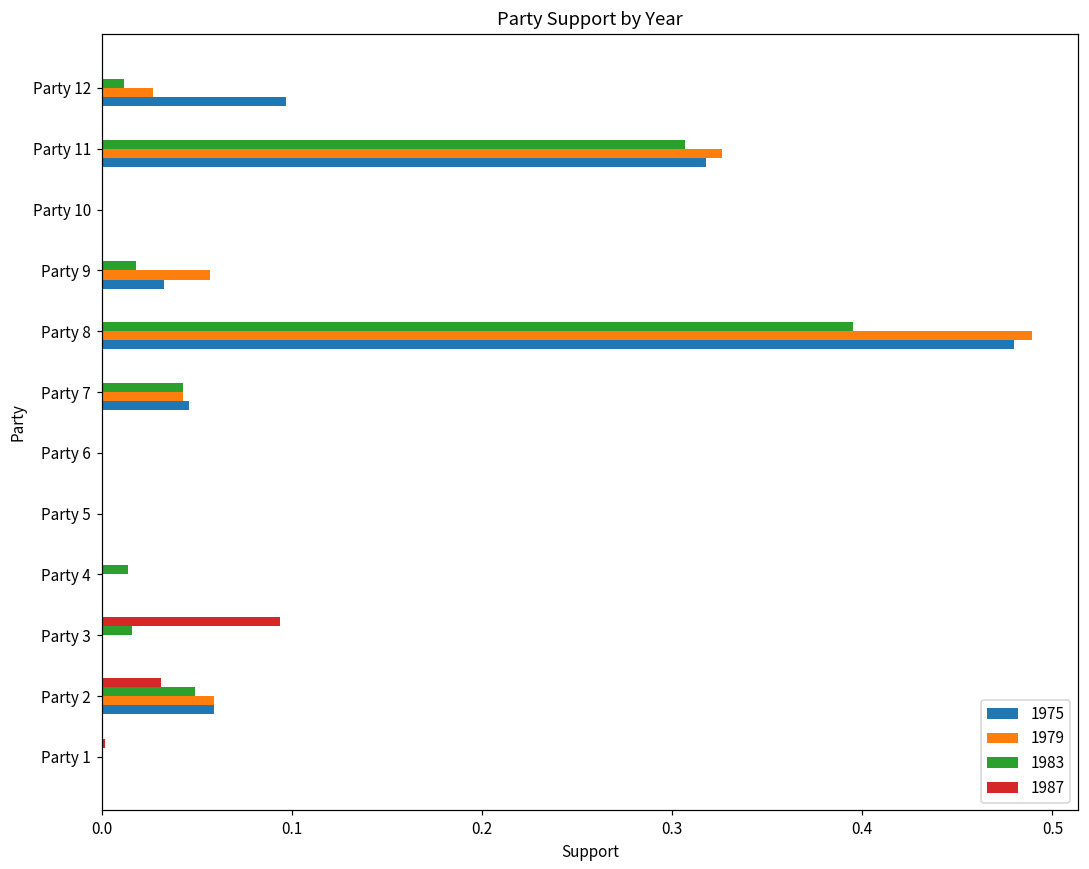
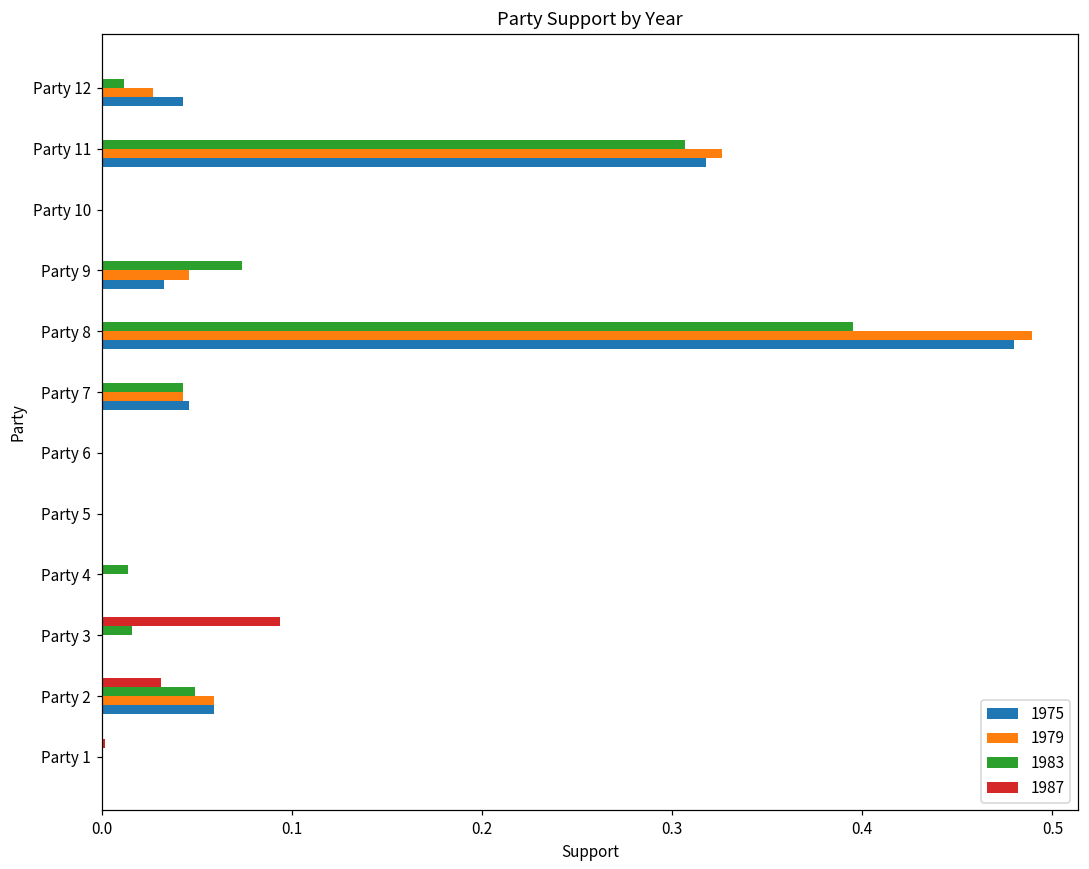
1975, Party 12: 0.097 -> 0.043
1983, Party 9: 0.018 -> 0.074
1979, Party 9: 0.057 -> 0.046
